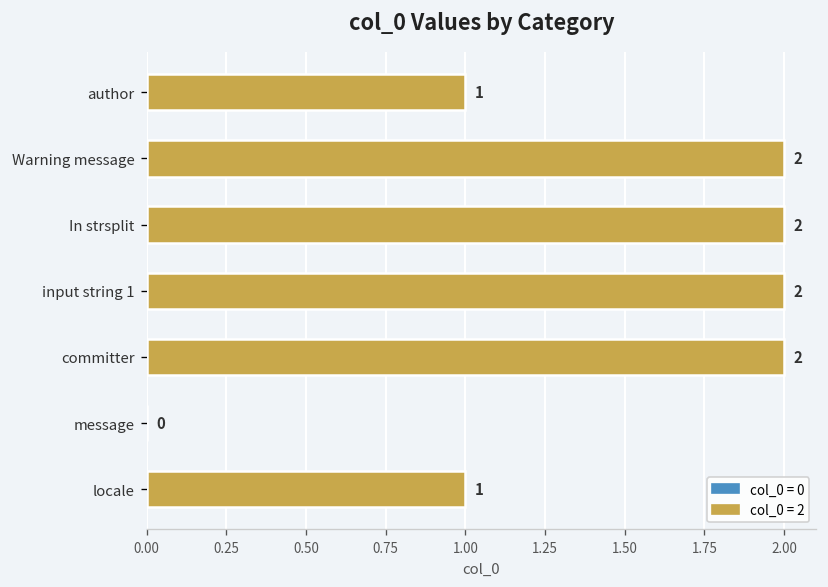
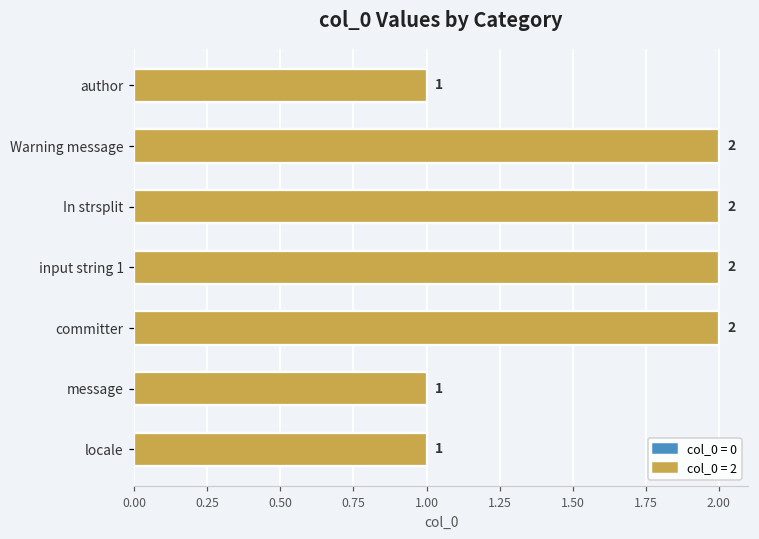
message: 0 -> 1
